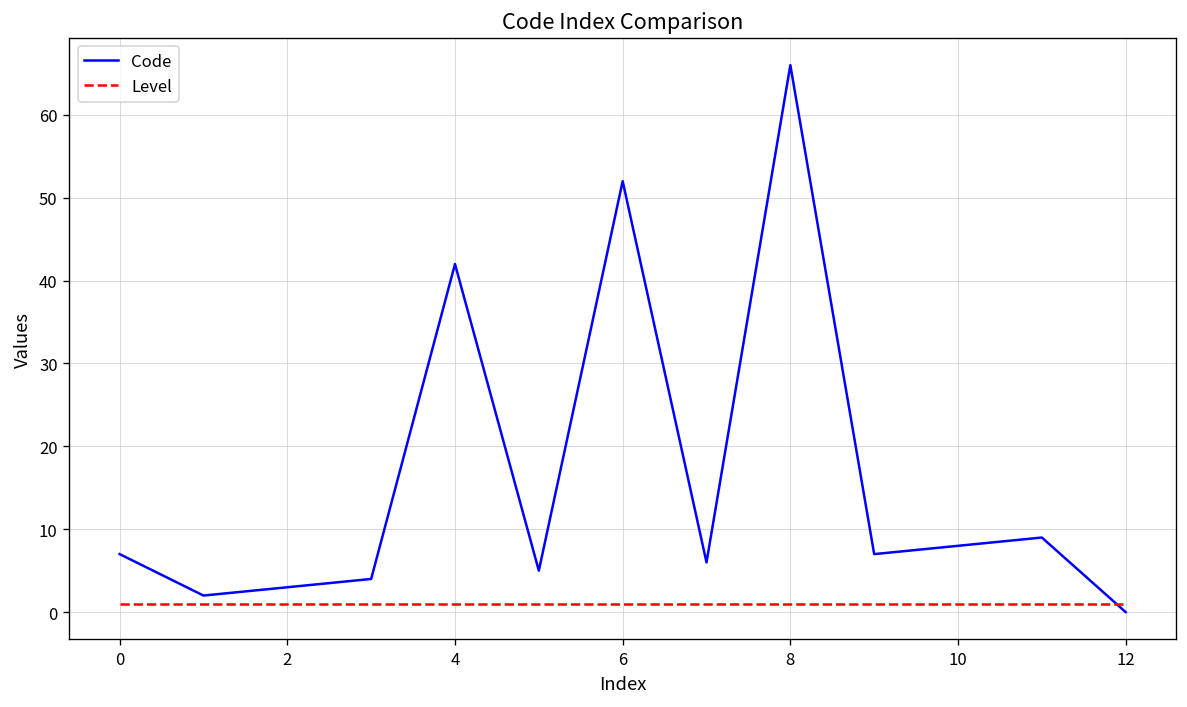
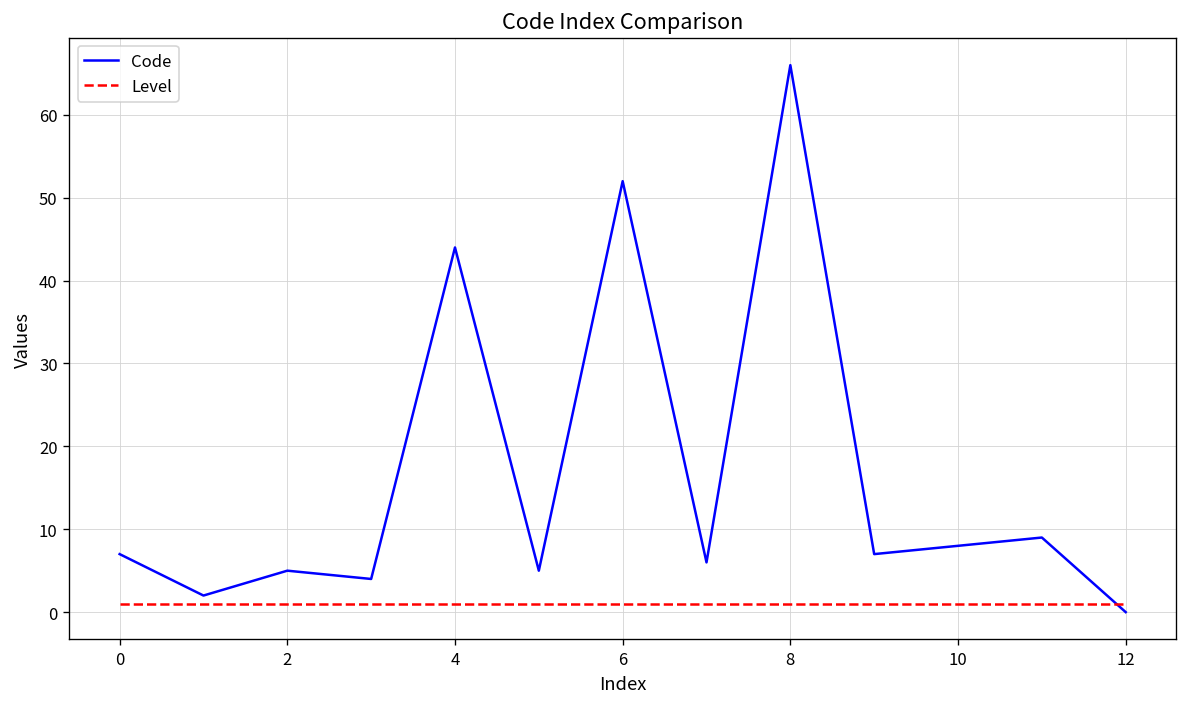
Code, 2: 3 -> 5
Code, 4: 42 -> 44
